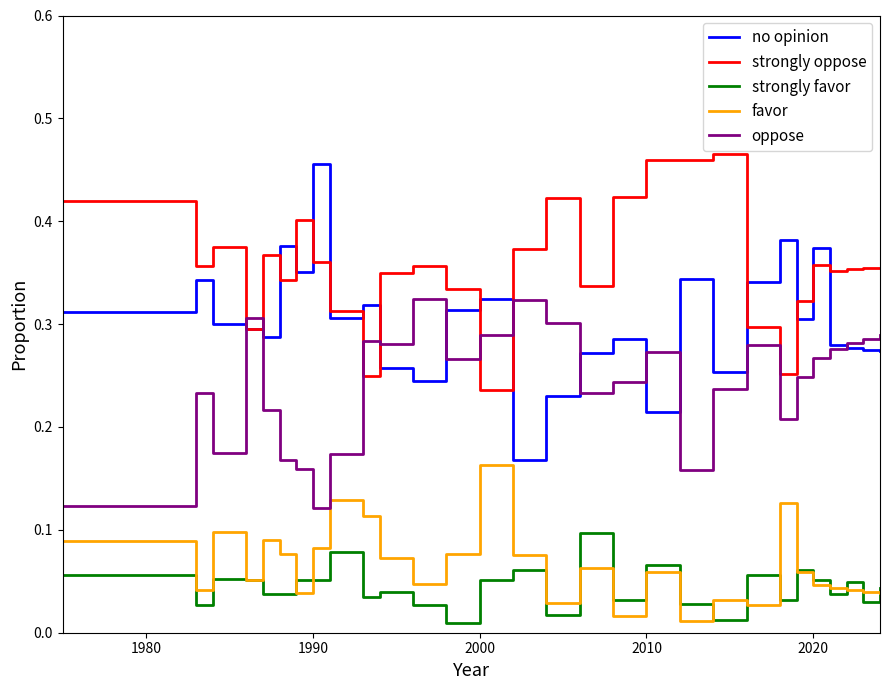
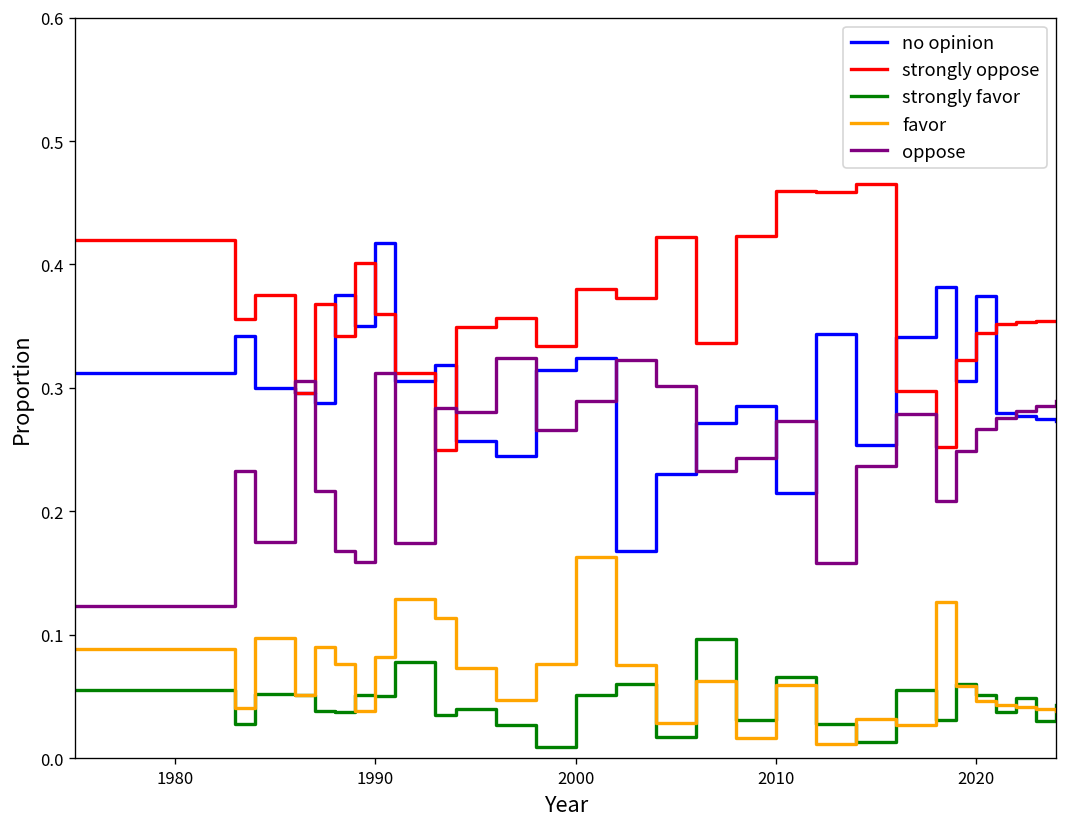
no opinion, 1990: 0.456 -> 0.417
oppose, 1990: 0.122 -> 0.312
strongly oppose, 2000: 0.236 -> 0.380
strongly oppose, 2020: 0.357 -> 0.345
